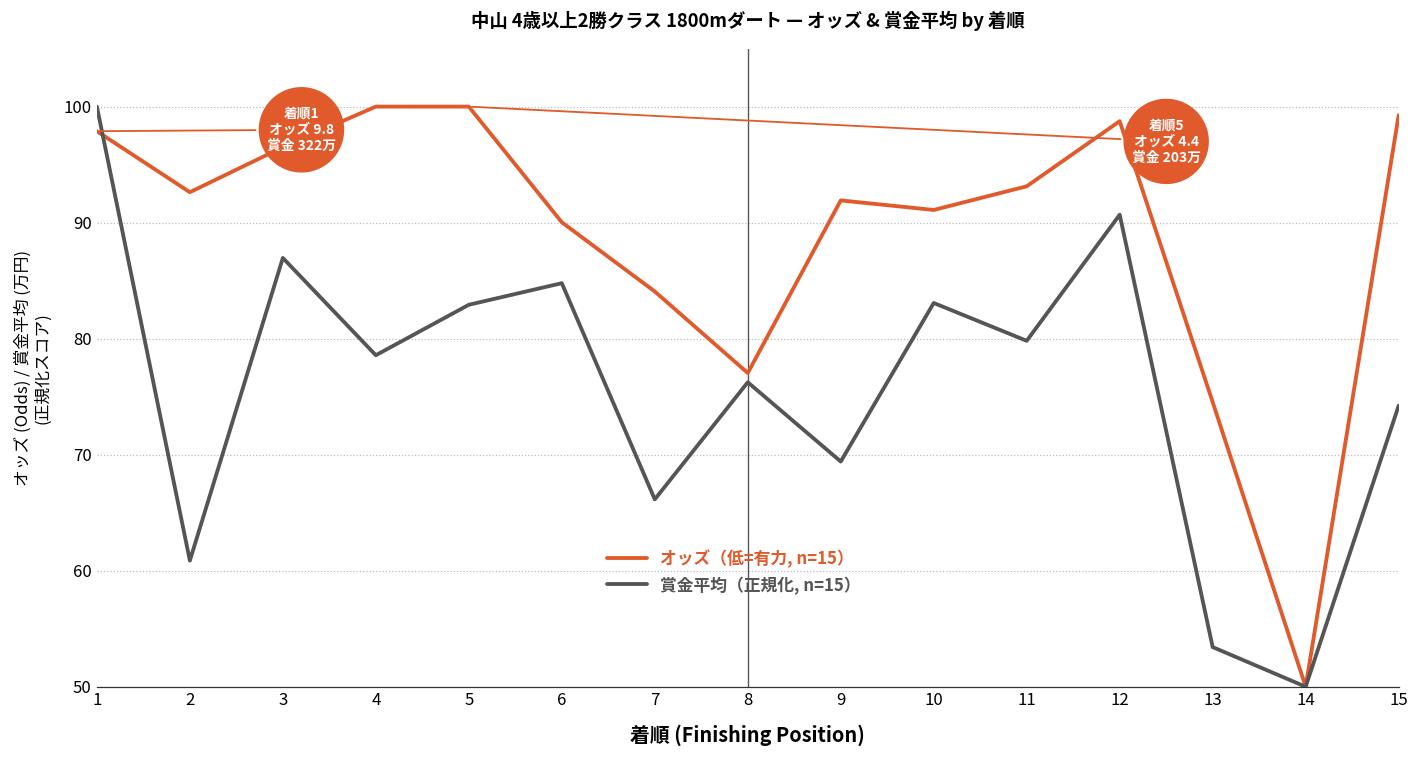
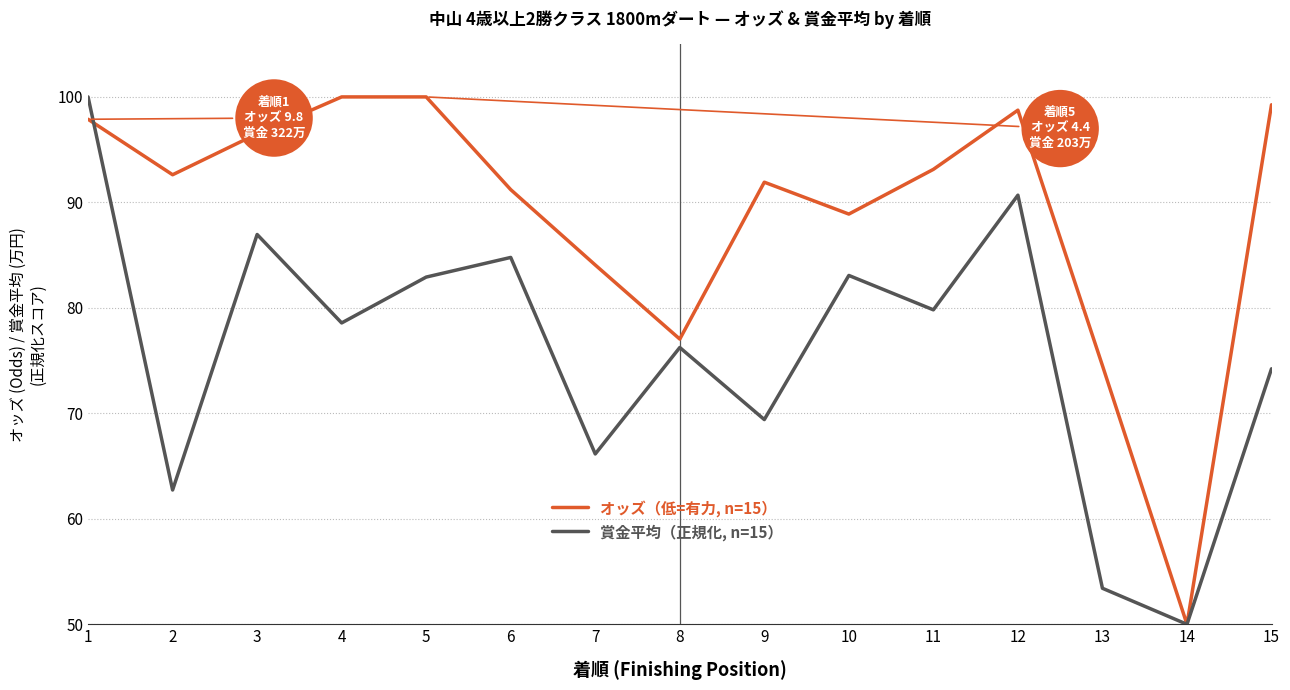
賞金平均（正規化, n=15）, 2: 60.9 -> 62.7
オッズ（低=有力, n=15）, 6: 90.0 -> 91.2
オッズ（低=有力, n=15）, 10: 91.1 -> 88.9
